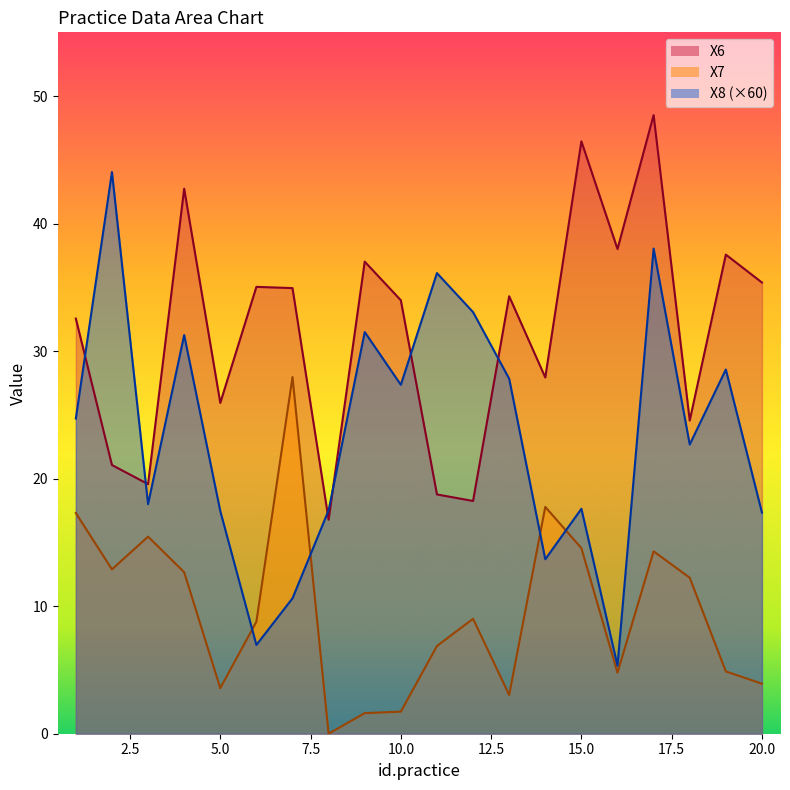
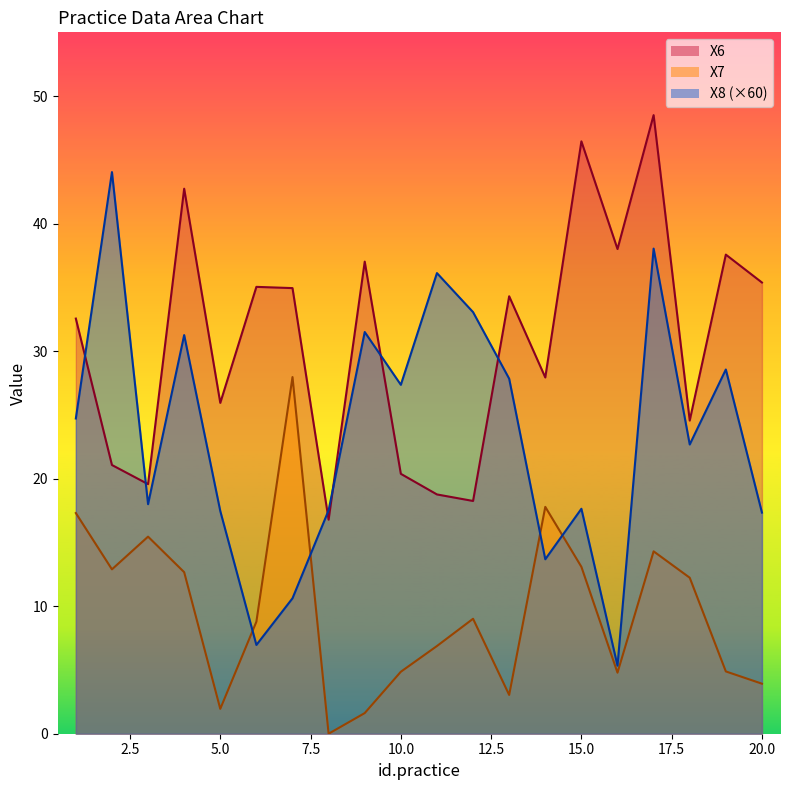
X7, 5.0: 3.6 -> 2.0
X6, 10.0: 34.0 -> 20.4
X7, 10.0: 1.7 -> 4.9
X7, 15.0: 14.6 -> 13.1
